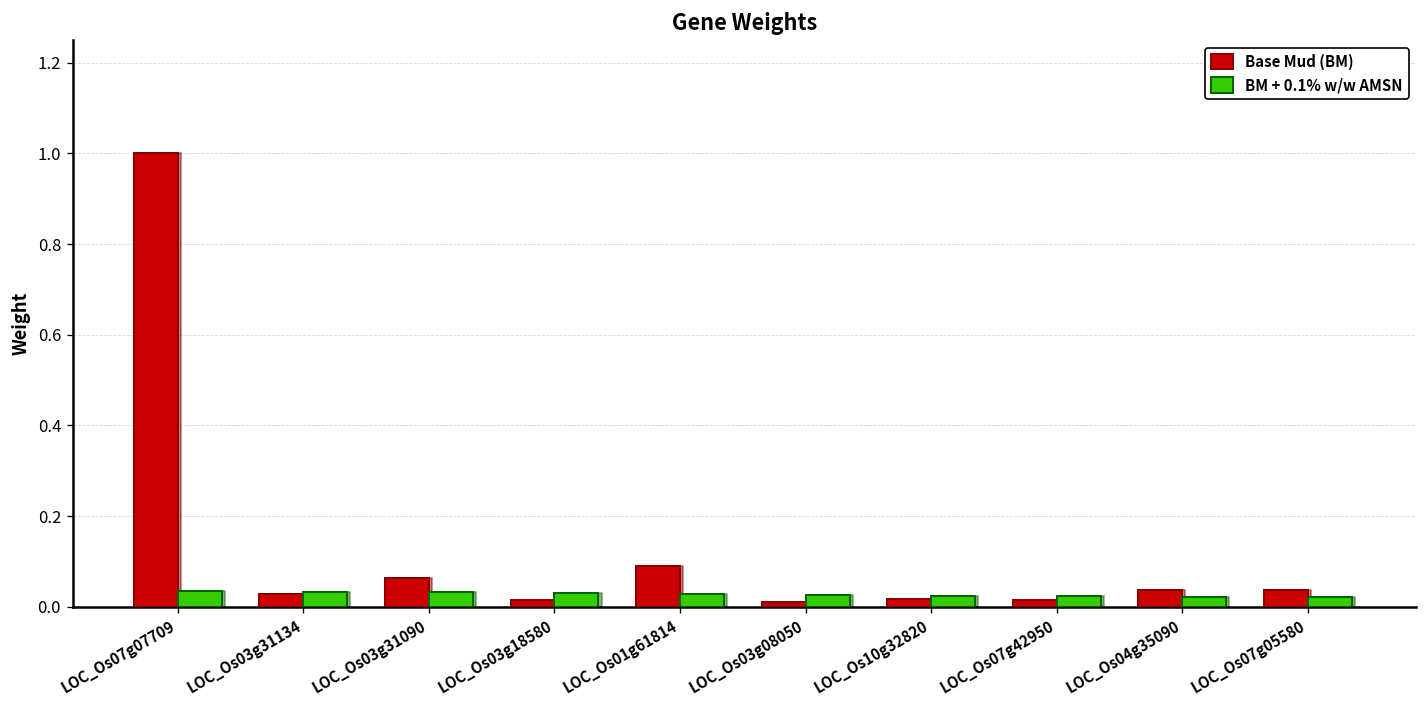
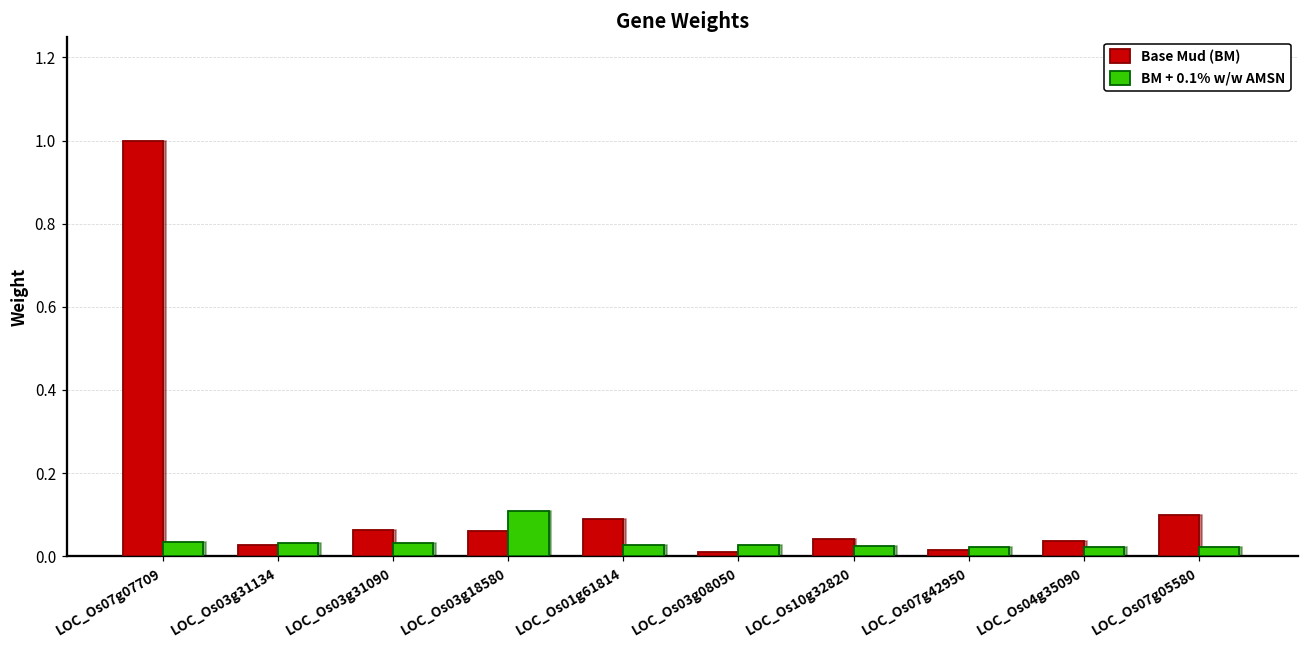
Base Mud (BM), LOC_Os03g18580: 0.01 -> 0.06
BM + 0.1% w/w AMSN, LOC_Os03g18580: 0.03 -> 0.11
Base Mud (BM), LOC_Os10g32820: 0.02 -> 0.04
Base Mud (BM), LOC_Os07g05580: 0.04 -> 0.10
